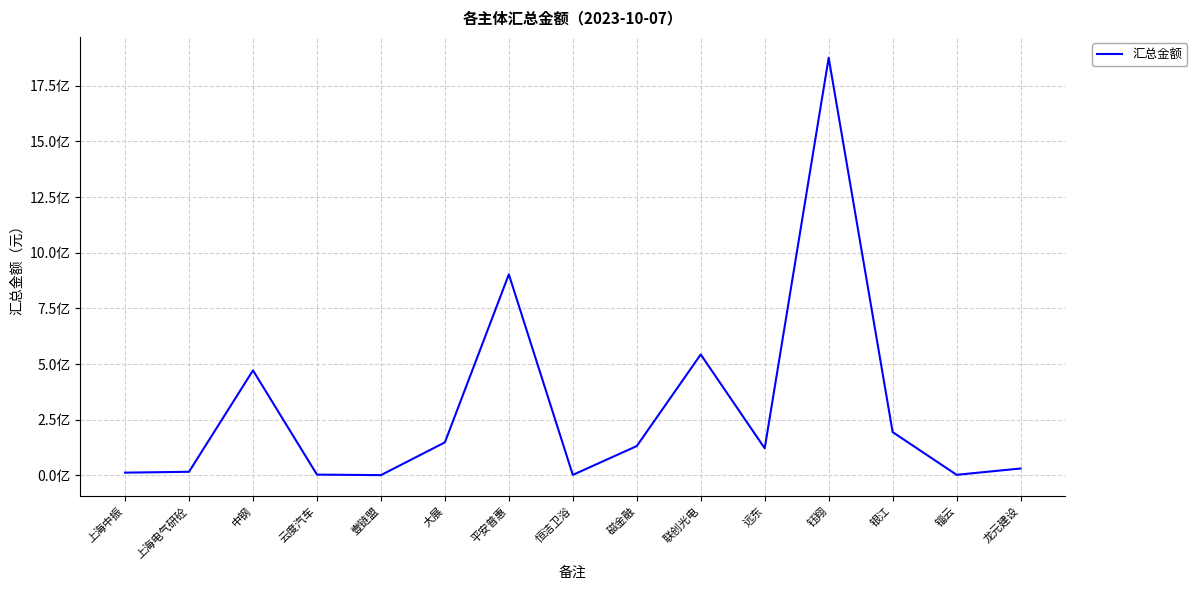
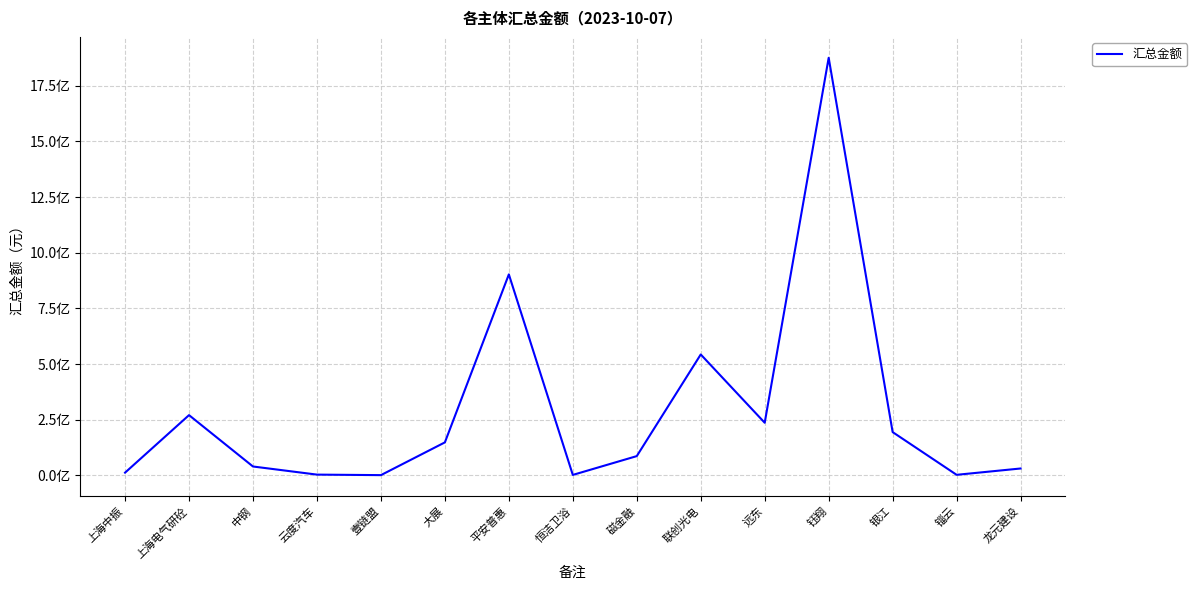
上海电气研砼: 0.2亿 -> 2.7亿
中钢: 4.7亿 -> 0.4亿
磁金融: 1.3亿 -> 0.9亿
远东: 1.2亿 -> 2.4亿
